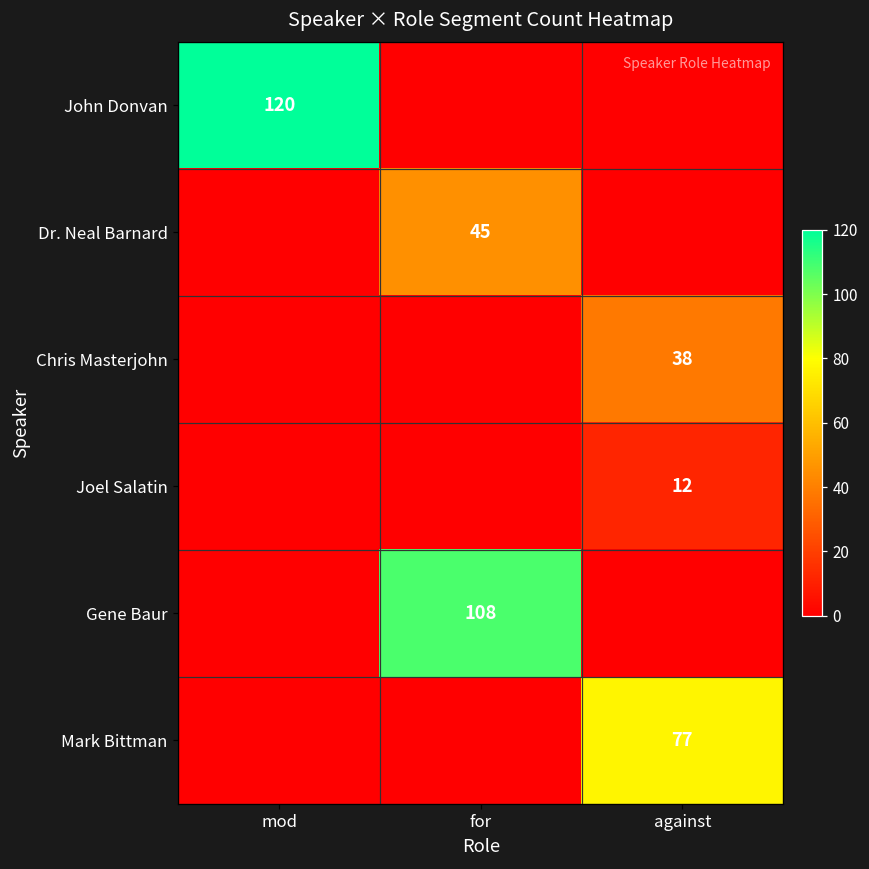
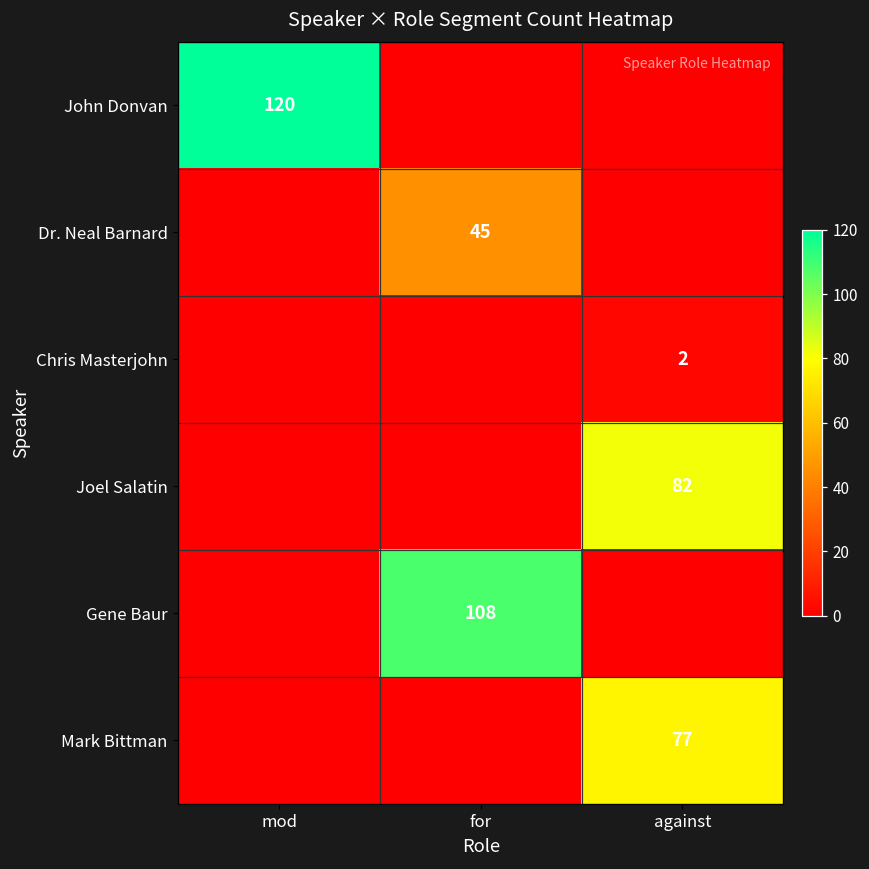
Chris Masterjohn, against: 38 -> 2
Joel Salatin, against: 12 -> 82
